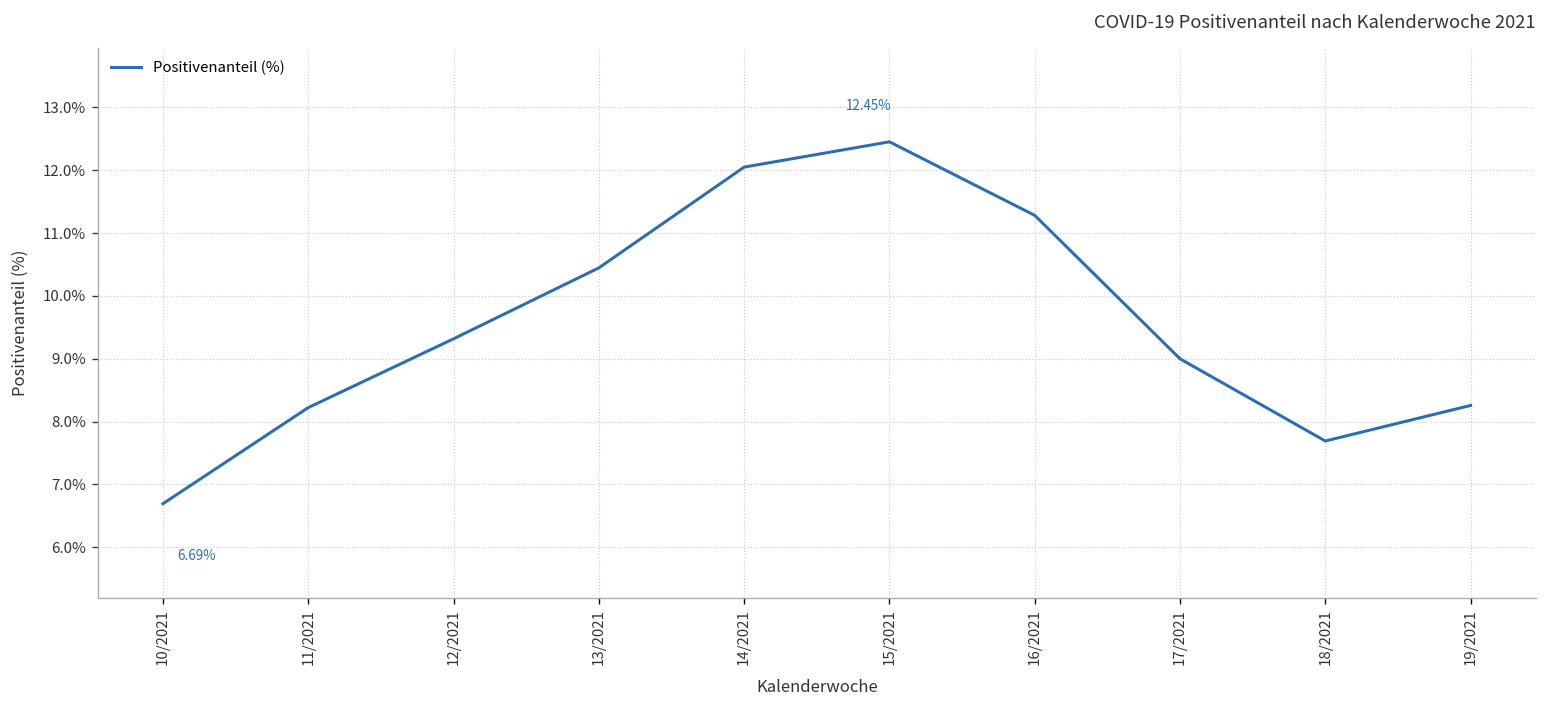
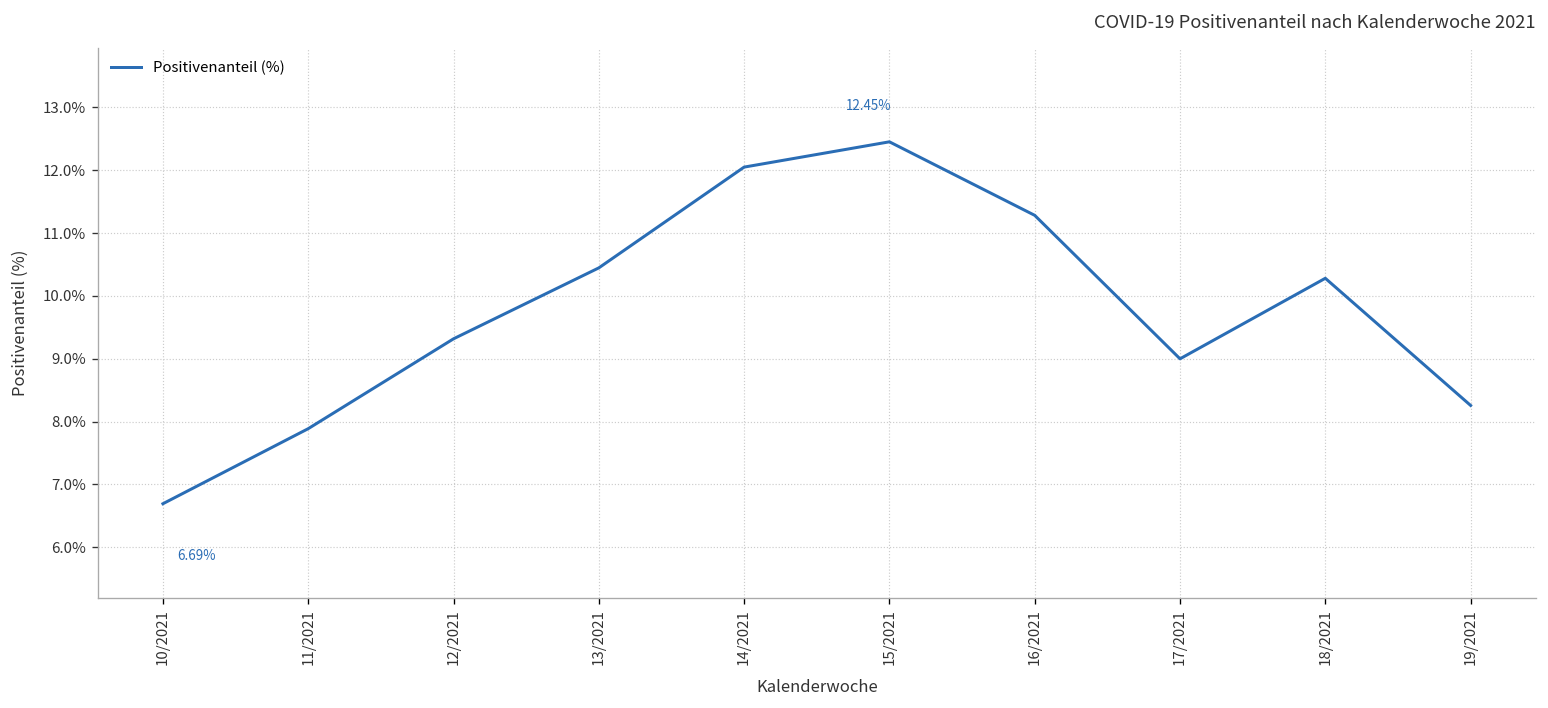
11/2021: 8.2% -> 7.9%
18/2021: 7.7% -> 10.3%
